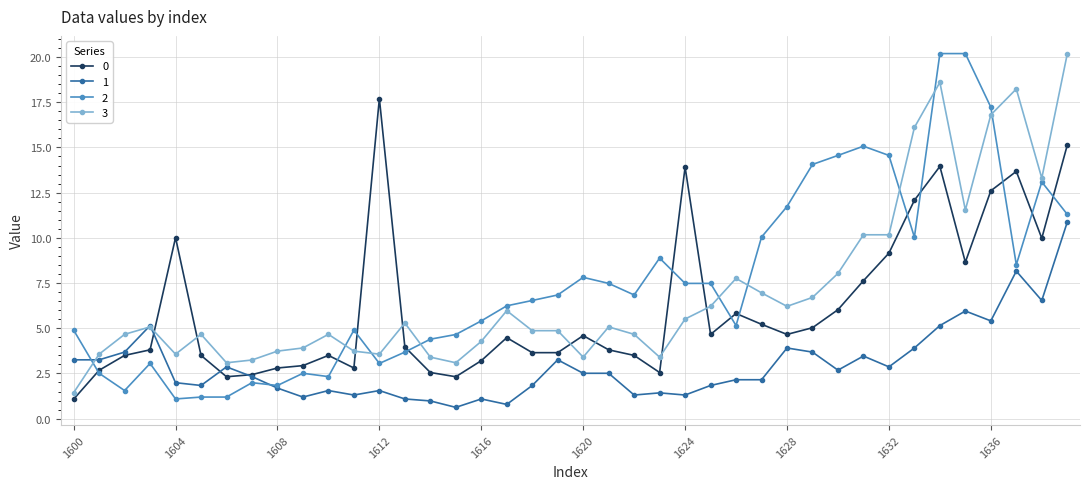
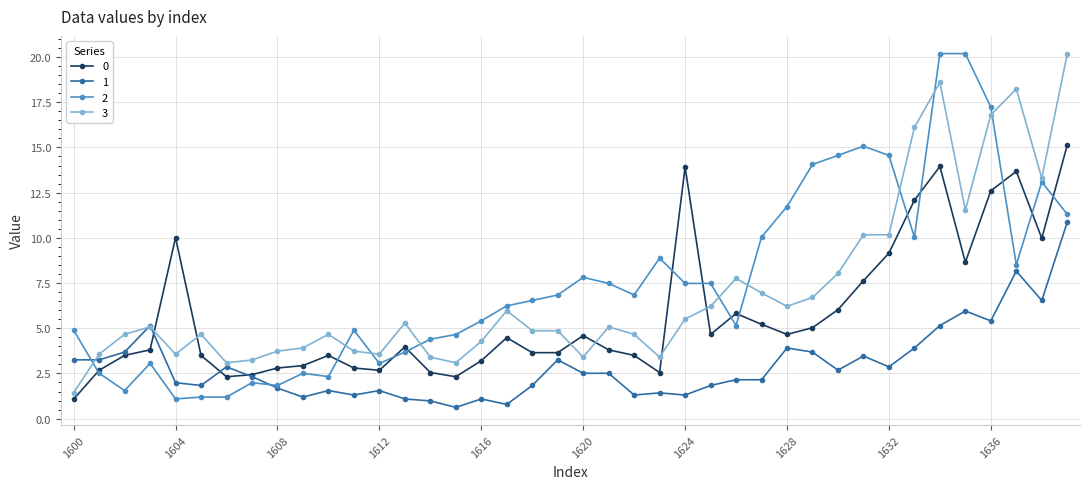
0, 1612: 17.7 -> 2.7
